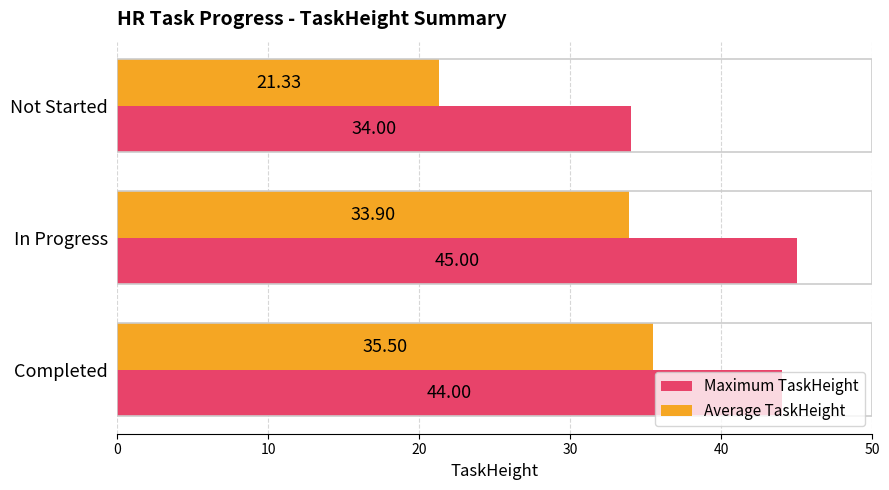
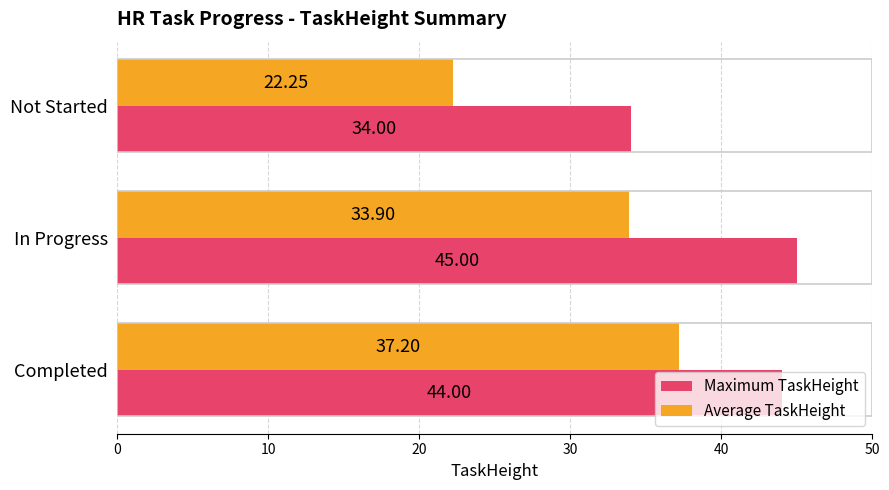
Average TaskHeight, Not Started: 21.33 -> 22.25
Average TaskHeight, Completed: 35.50 -> 37.20
